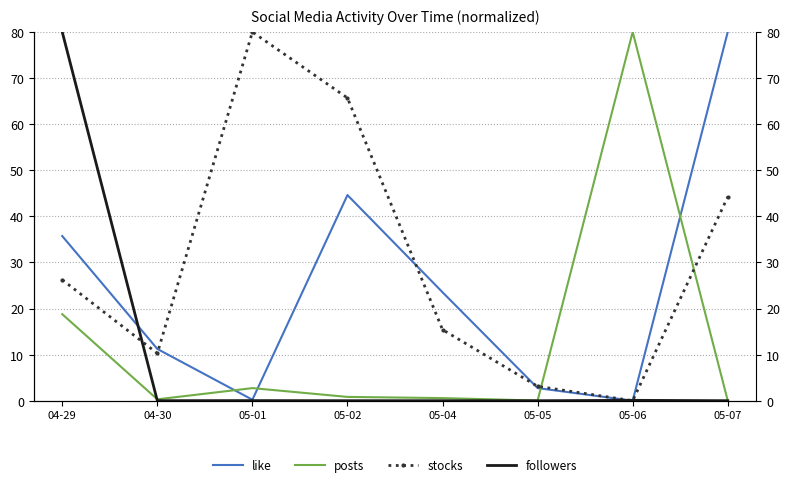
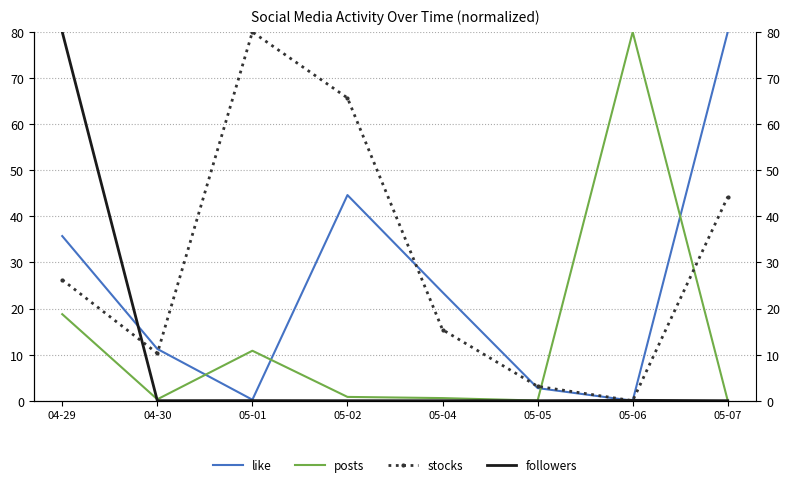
posts, 05-01: 3 -> 11
